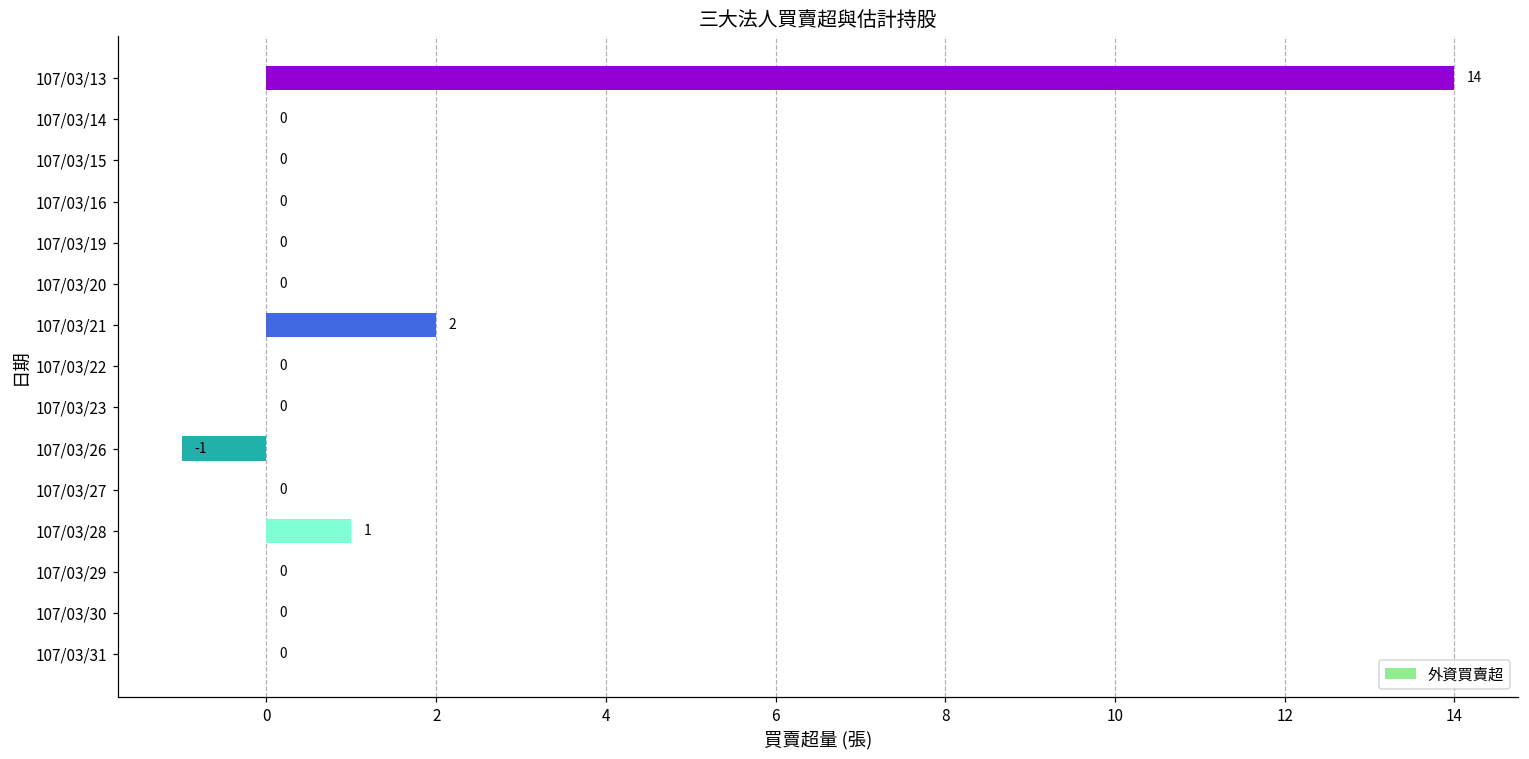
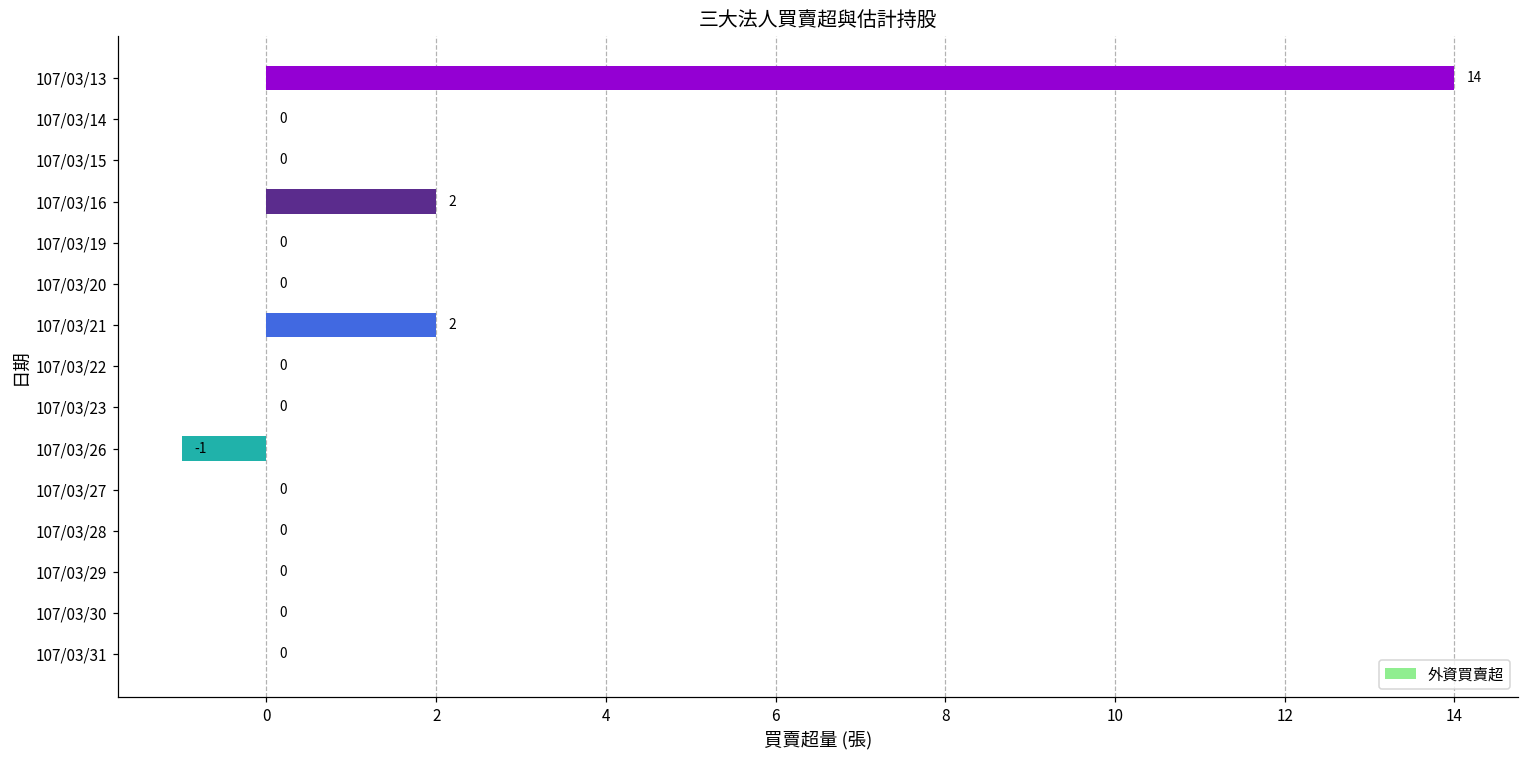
107/03/16: 0 -> 2
107/03/28: 1 -> 0
